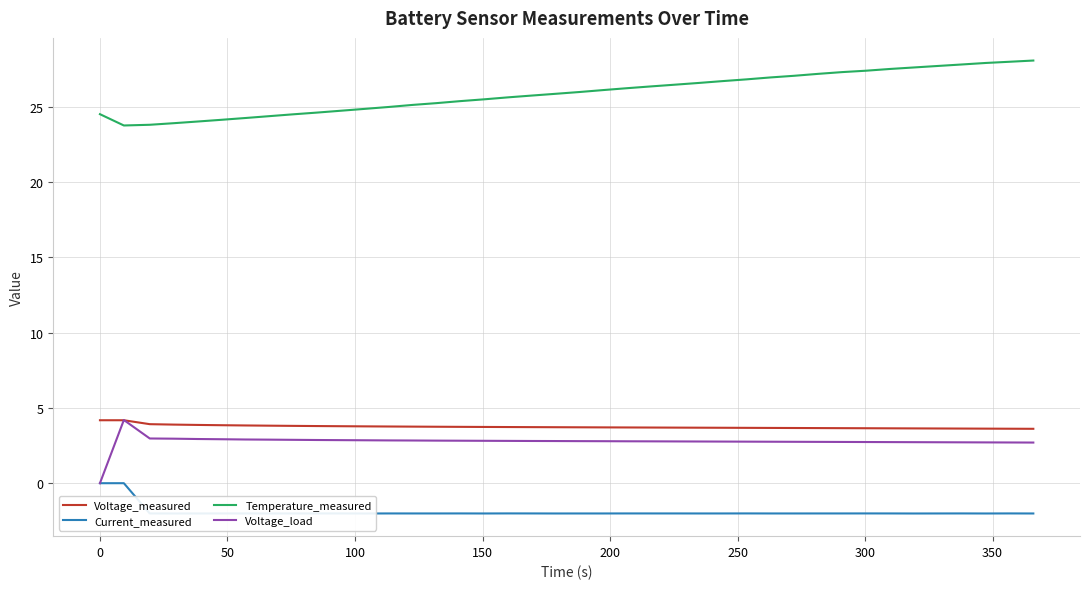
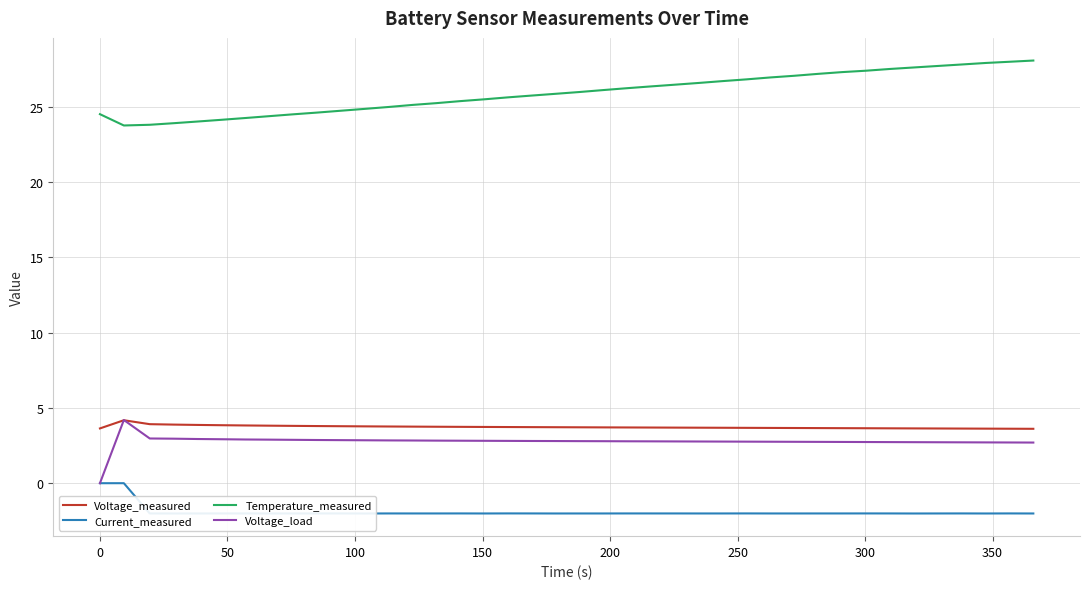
Voltage_measured, 0: 4.2 -> 3.6
